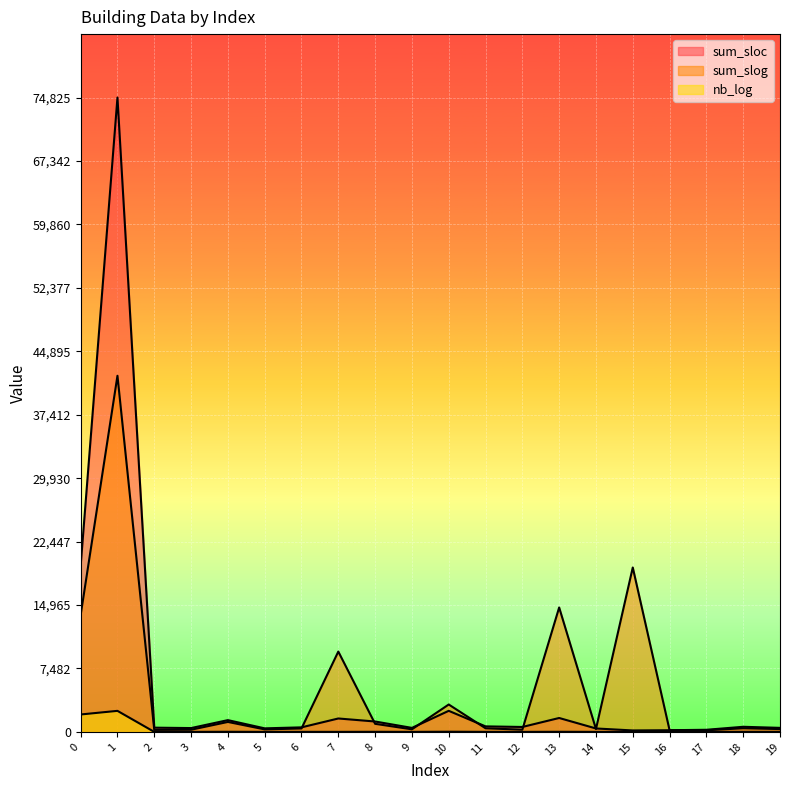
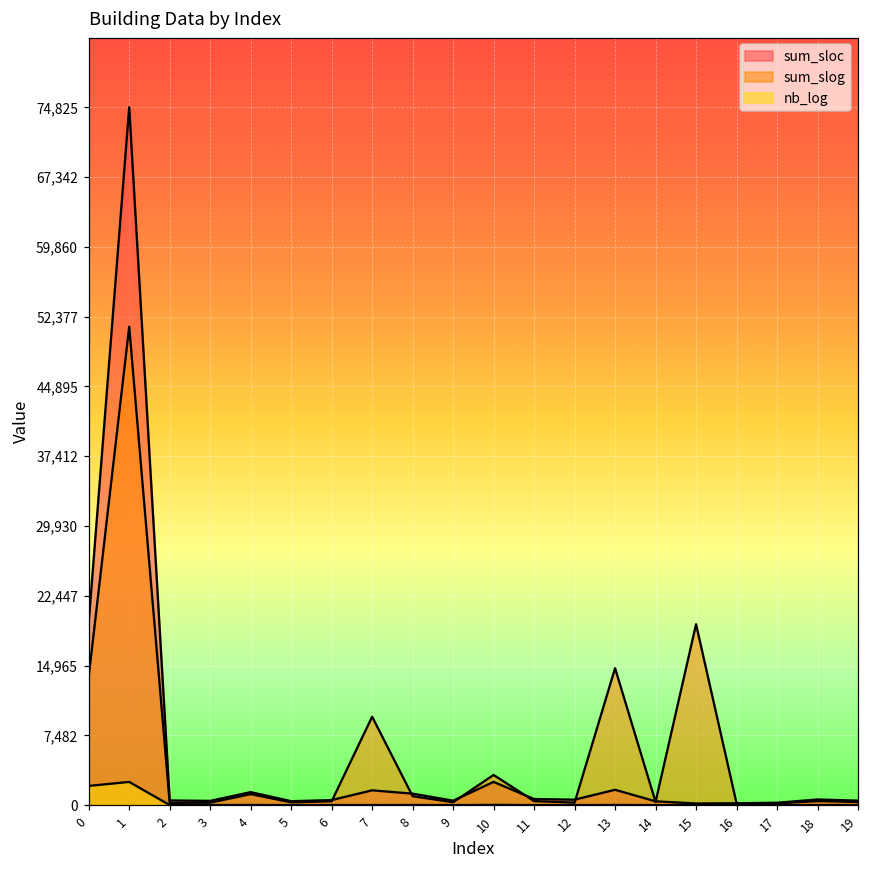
sum_slog, 1: 42,000 -> 51,000
